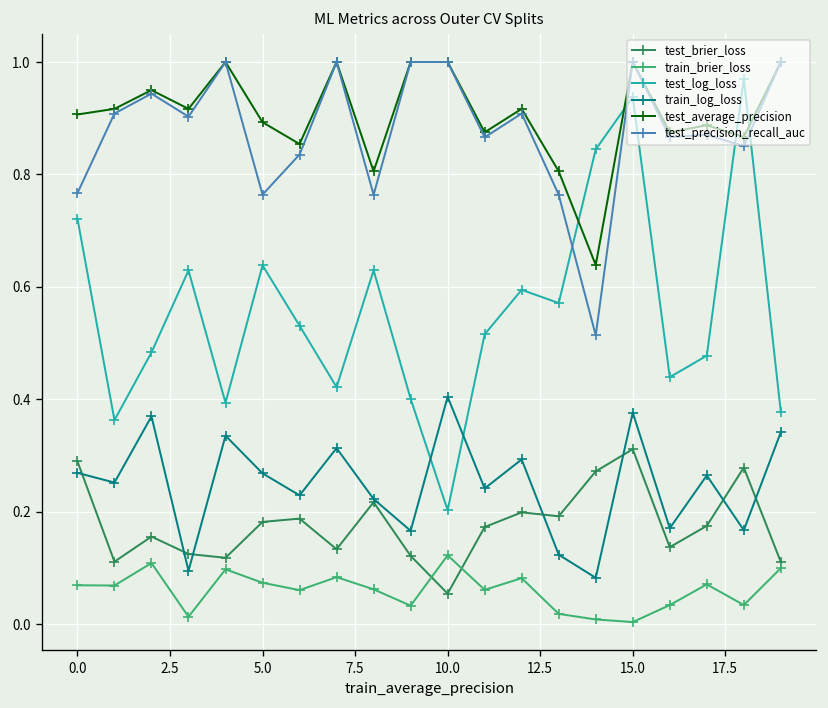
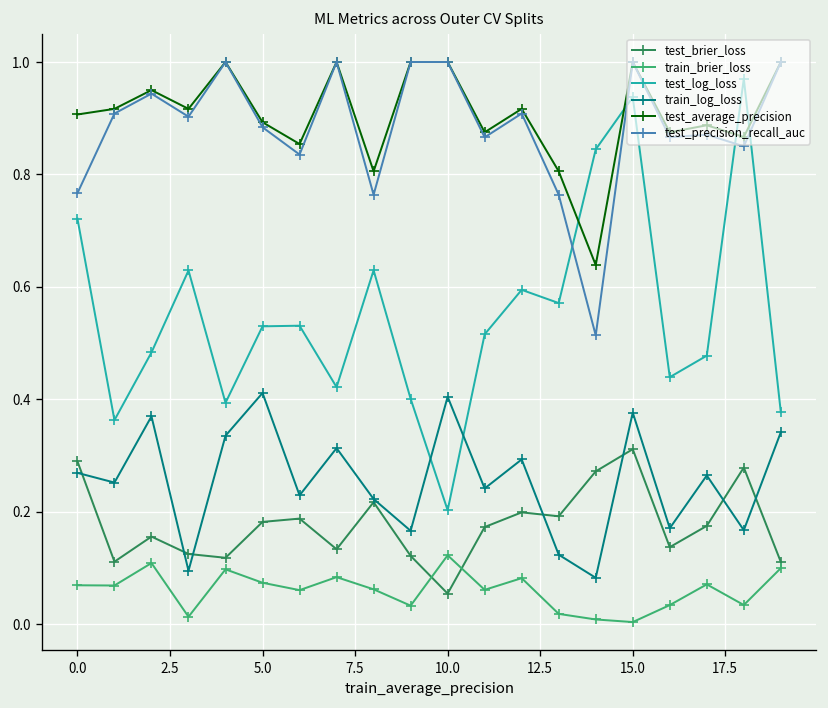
test_log_loss, 5.0: 0.64 -> 0.53
train_log_loss, 5.0: 0.27 -> 0.41
test_precision_recall_auc, 5.0: 0.76 -> 0.88
